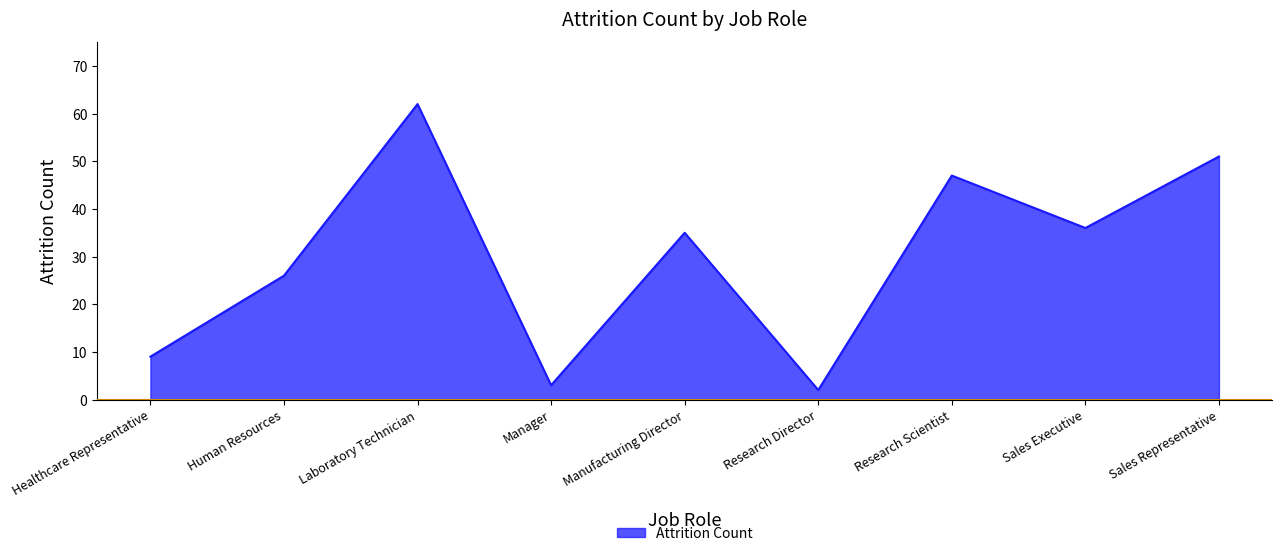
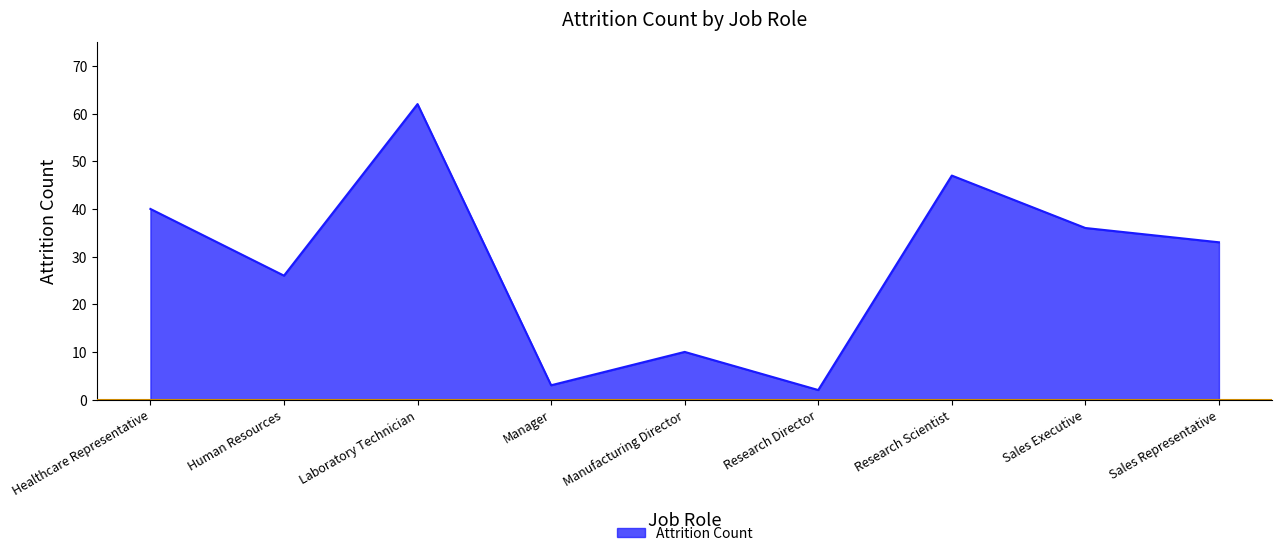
Healthcare Representative: 9 -> 40
Manufacturing Director: 35 -> 10
Sales Representative: 51 -> 33
